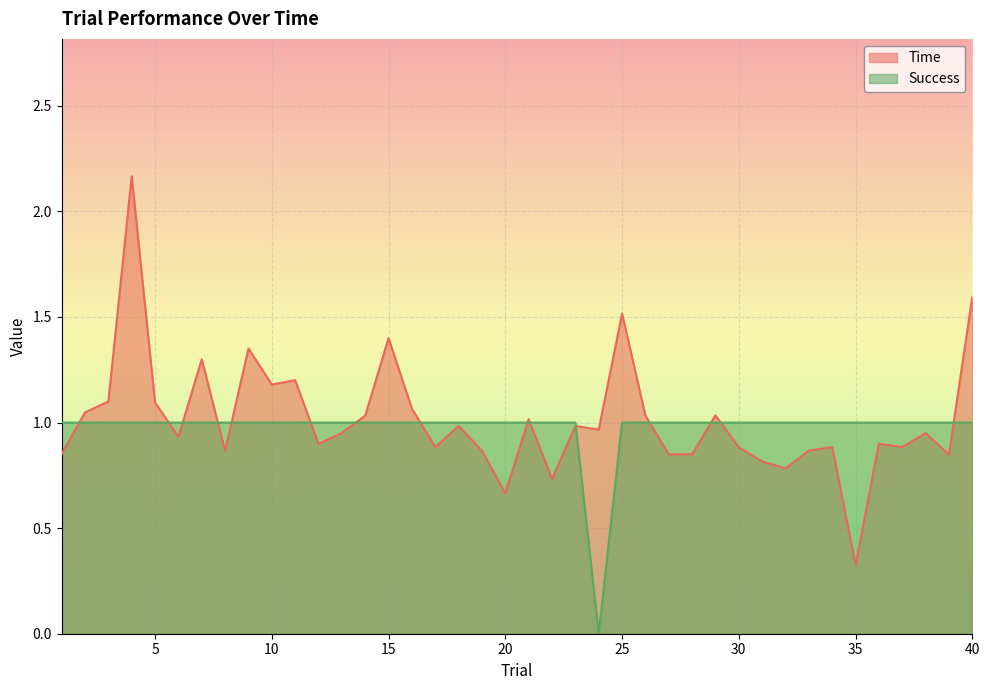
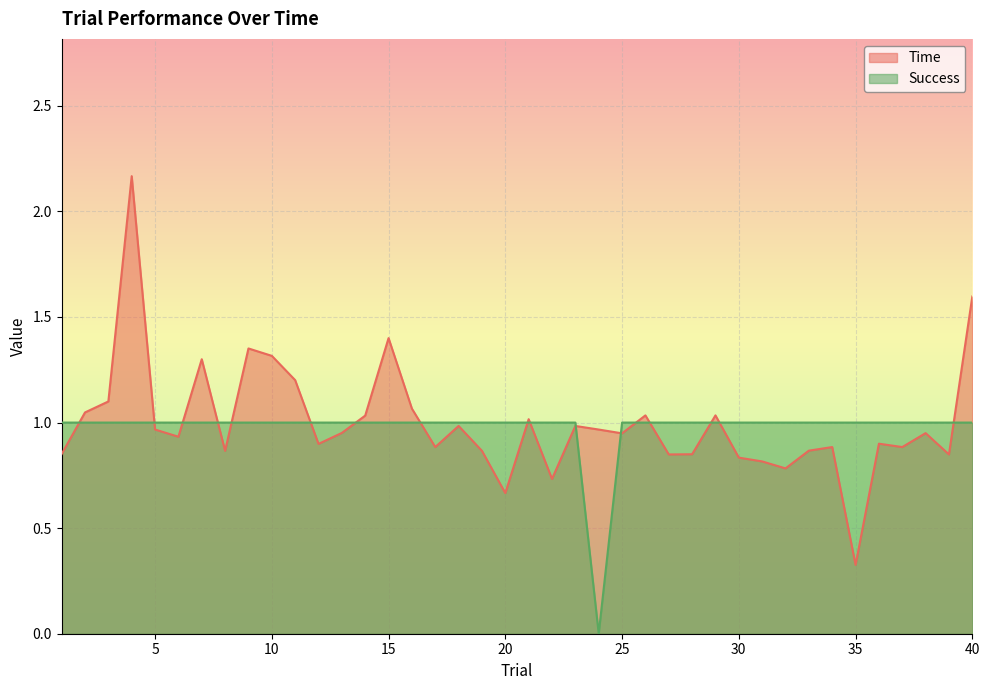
Time, 5: 1.10 -> 0.97
Time, 10: 1.18 -> 1.32
Time, 25: 1.52 -> 0.95
Time, 30: 0.88 -> 0.83
